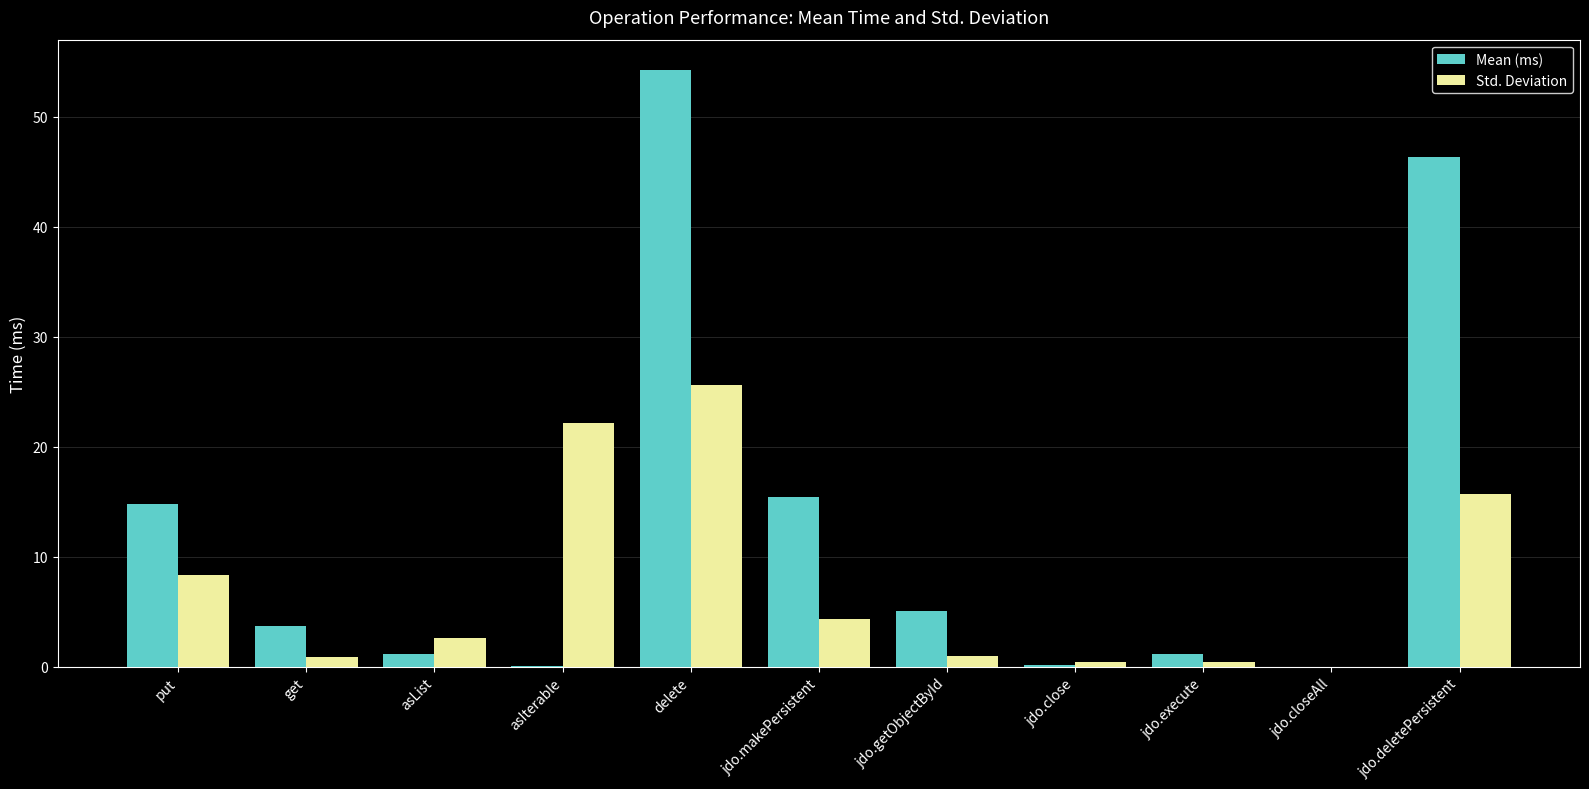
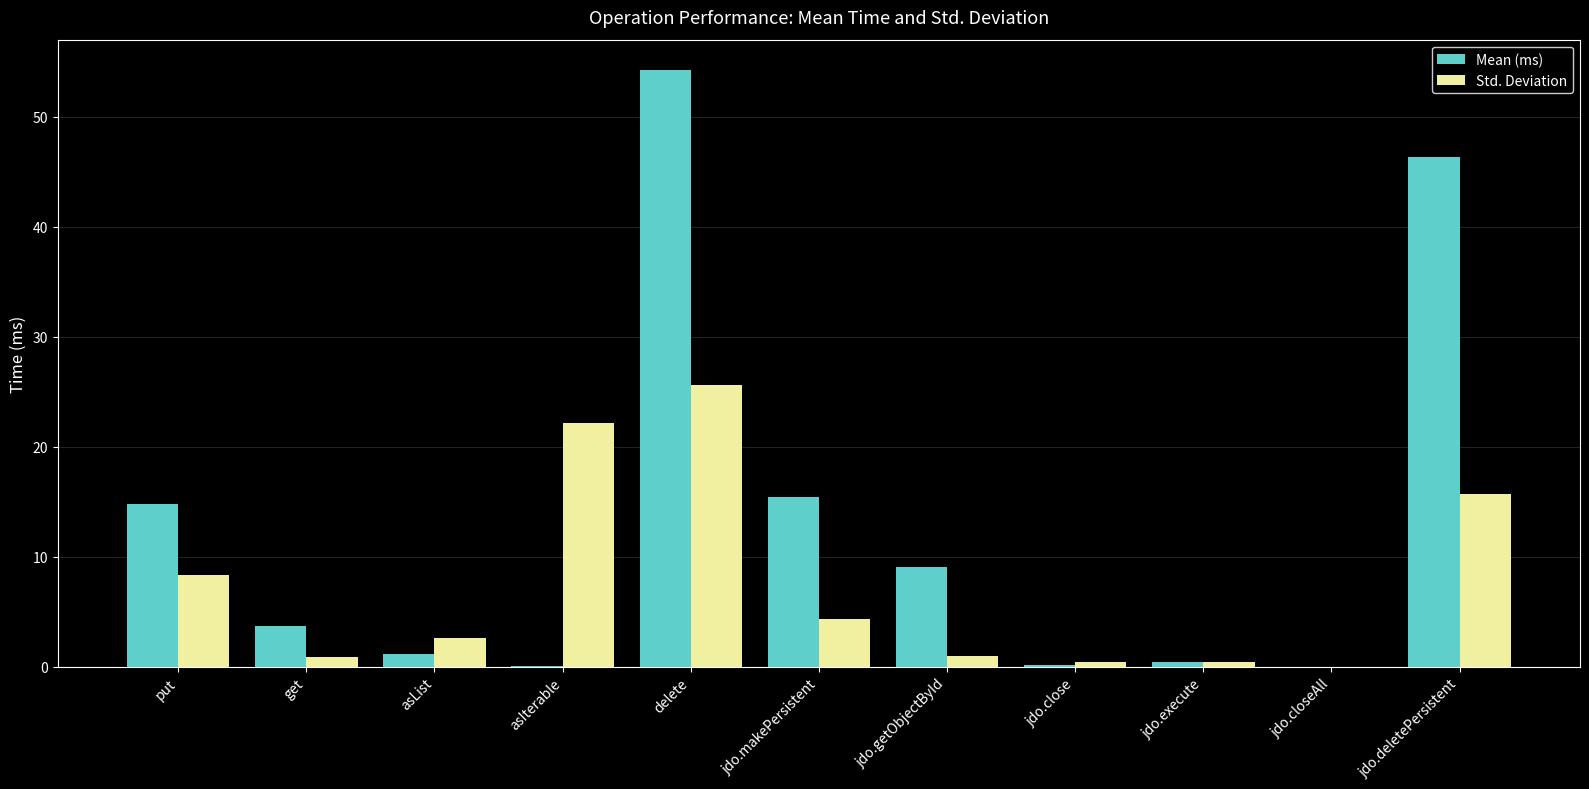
Mean (ms), jdo.getObjectById: 5.0 -> 9.0
Mean (ms), jdo.execute: 1.2 -> 0.4
